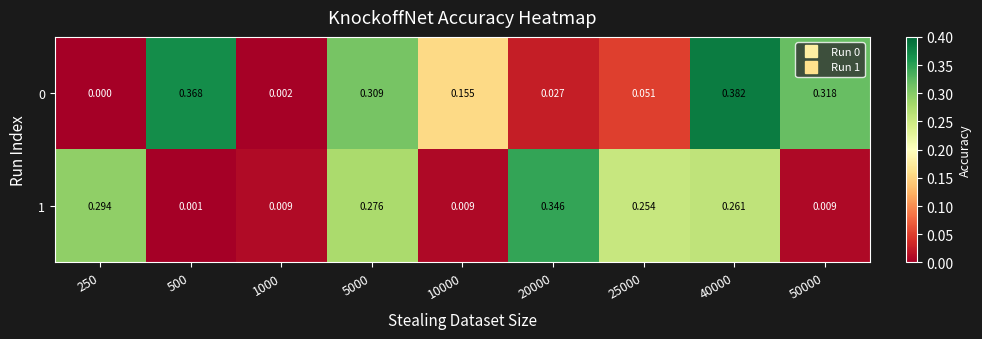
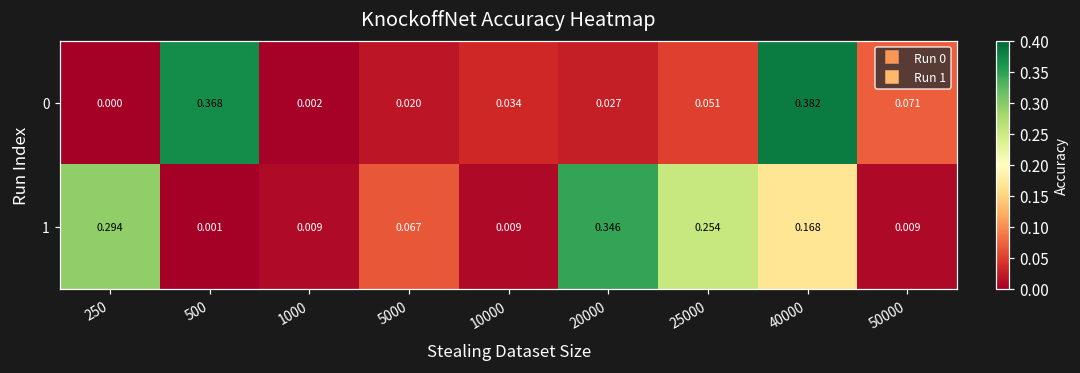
0, 5000: 0.309 -> 0.020
0, 10000: 0.155 -> 0.034
0, 50000: 0.318 -> 0.071
1, 5000: 0.276 -> 0.067
1, 40000: 0.261 -> 0.168
